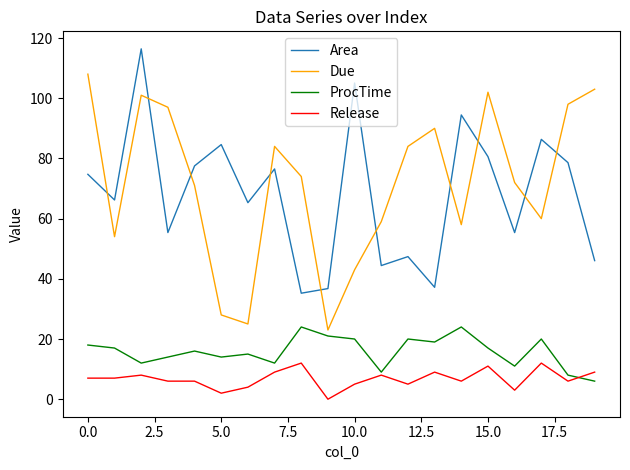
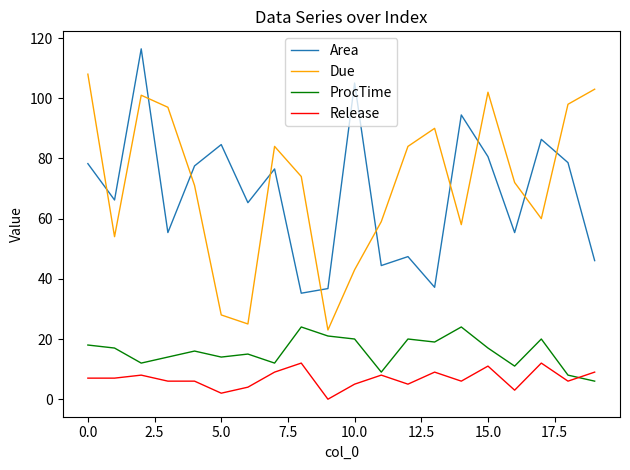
Area, 0.0: 75 -> 78
